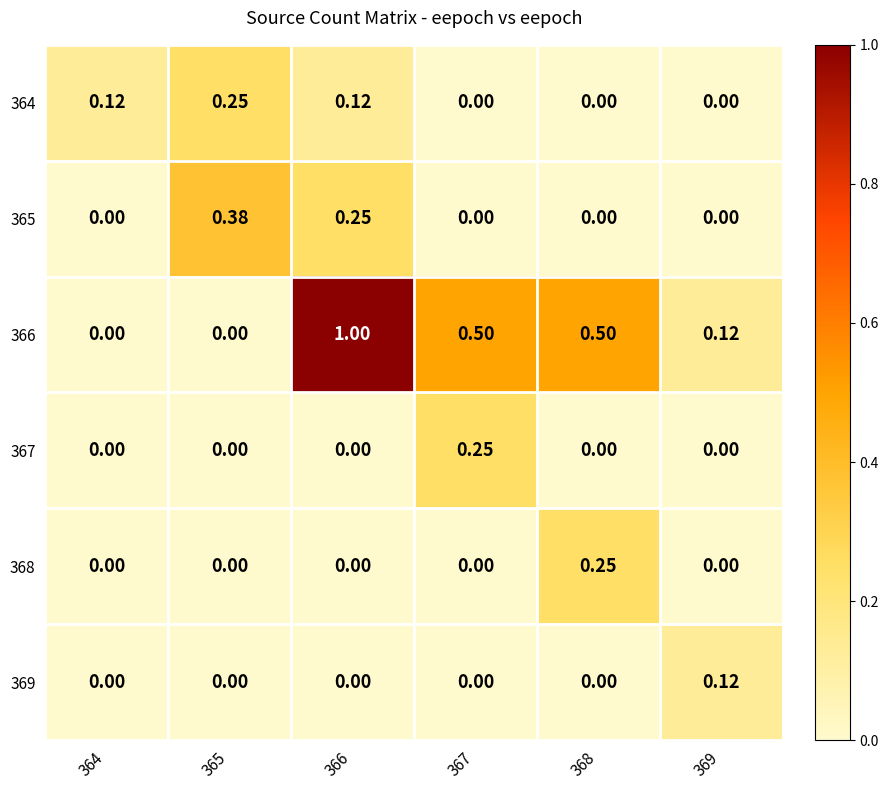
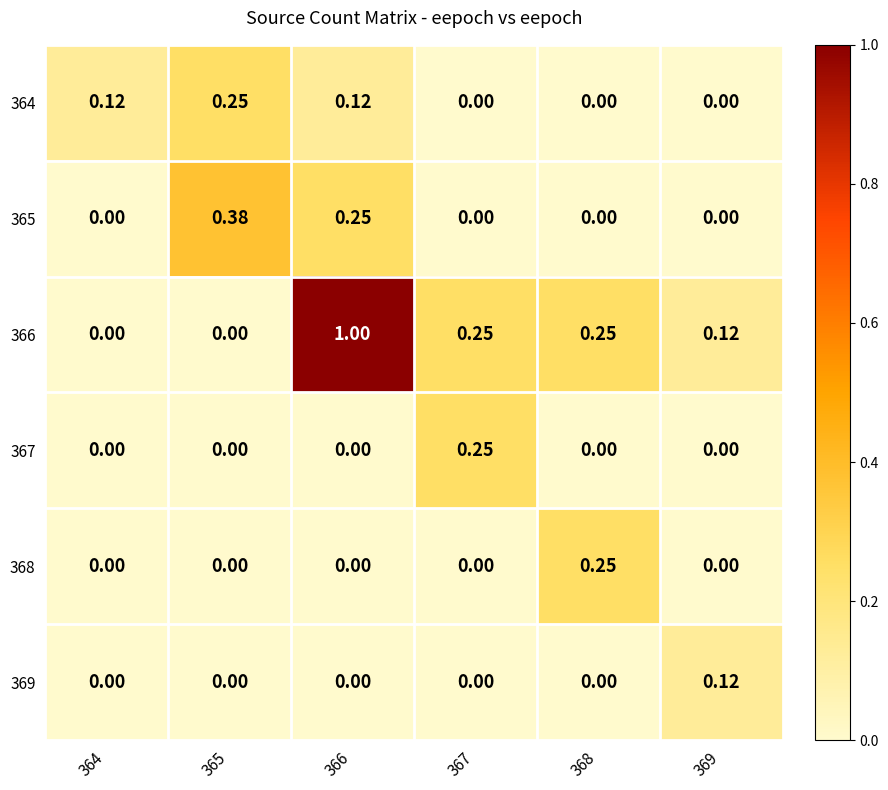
366, 367: 0.50 -> 0.25
366, 368: 0.50 -> 0.25
